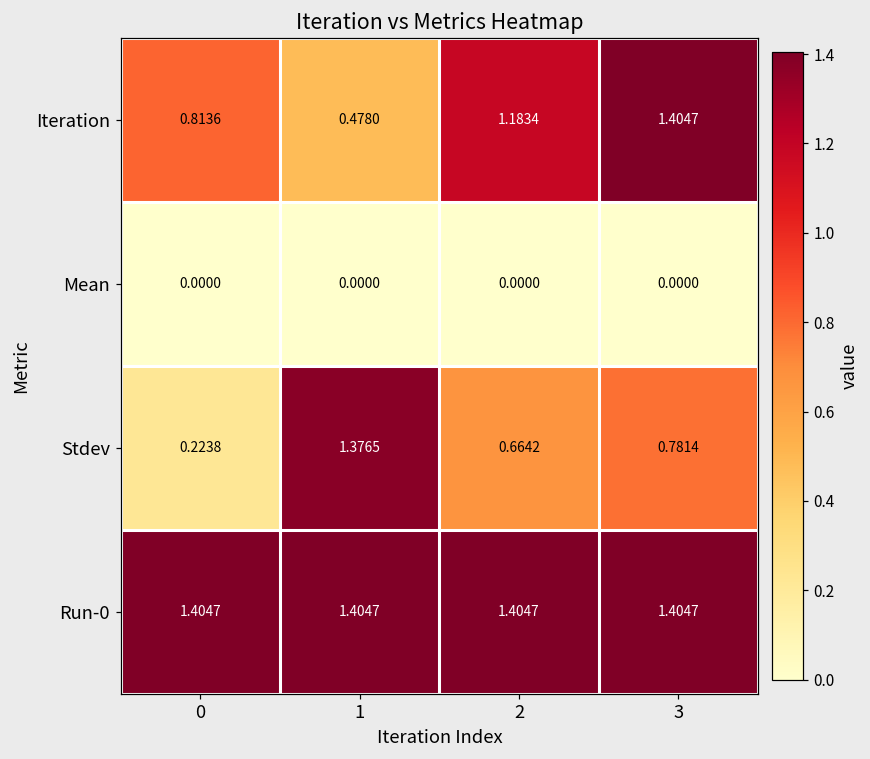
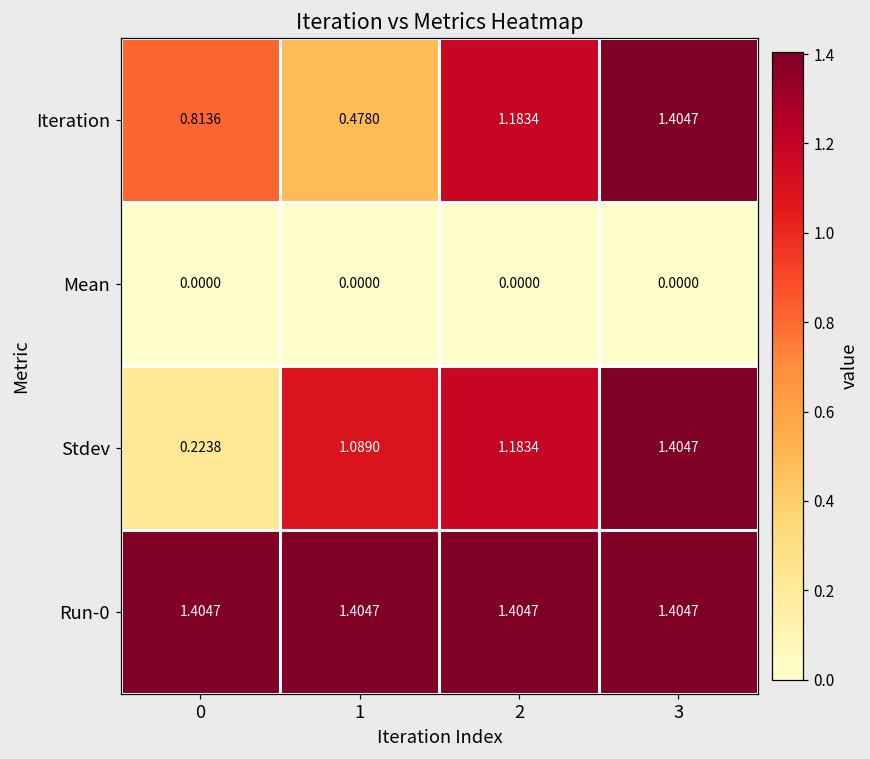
Stdev, 1: 1.3765 -> 1.0890
Stdev, 2: 0.6642 -> 1.1834
Stdev, 3: 0.7814 -> 1.4047
